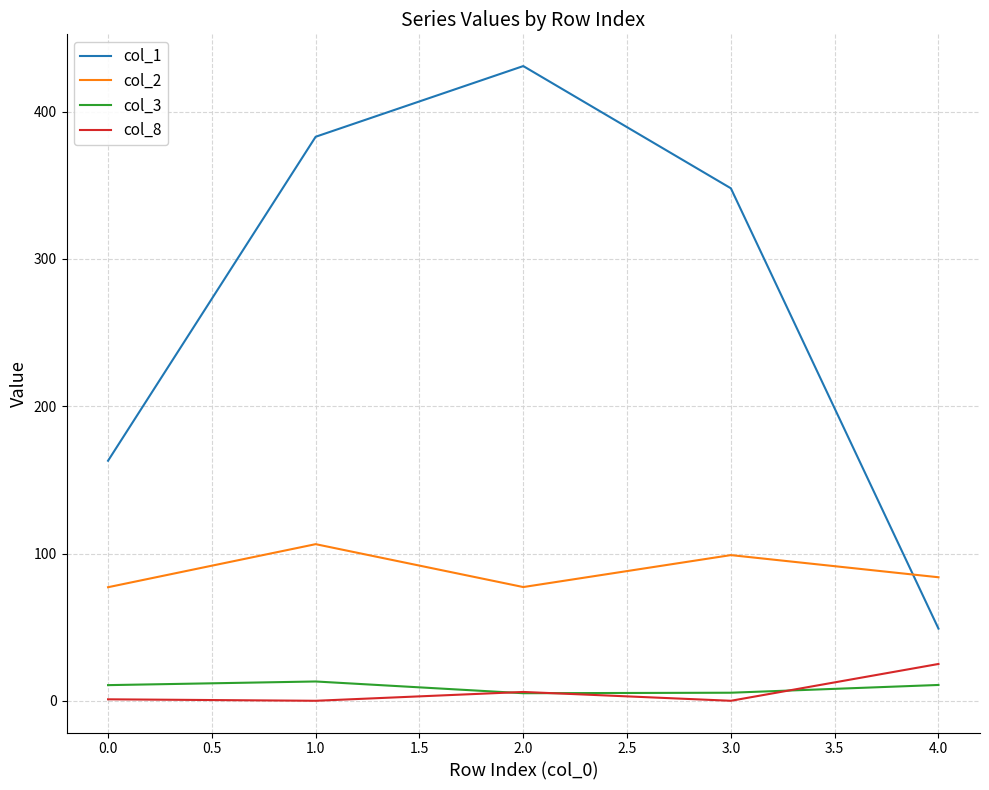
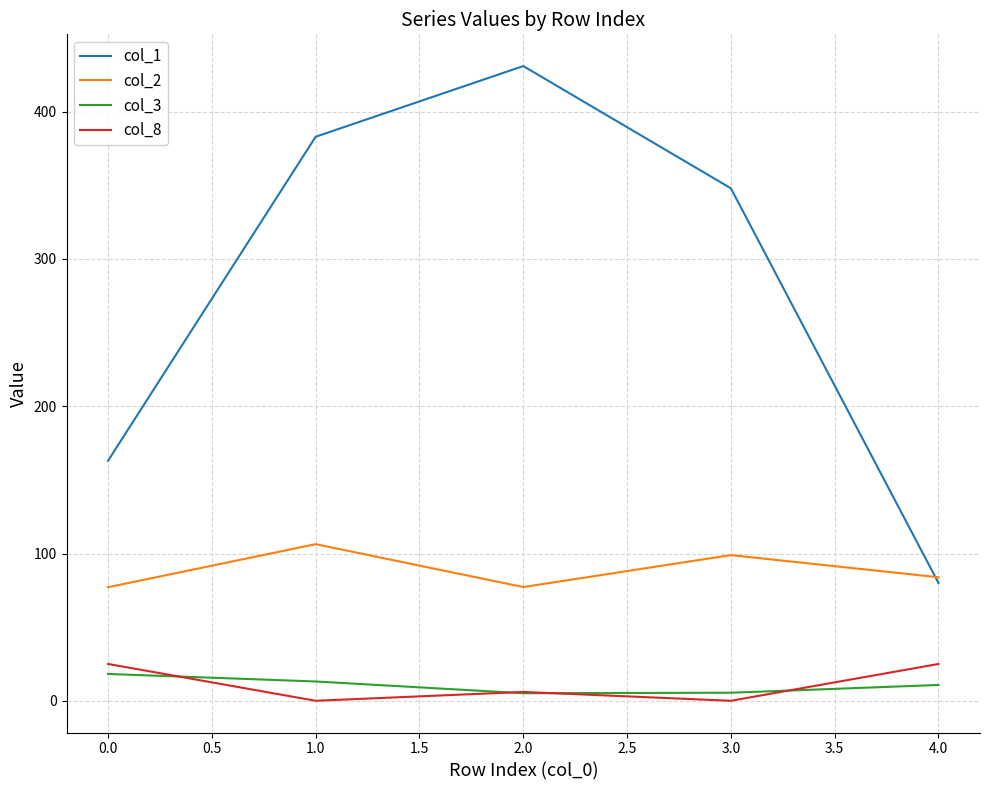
col_3, 0.0: 11 -> 18
col_8, 0.0: 1 -> 25
col_1, 4.0: 49 -> 80
